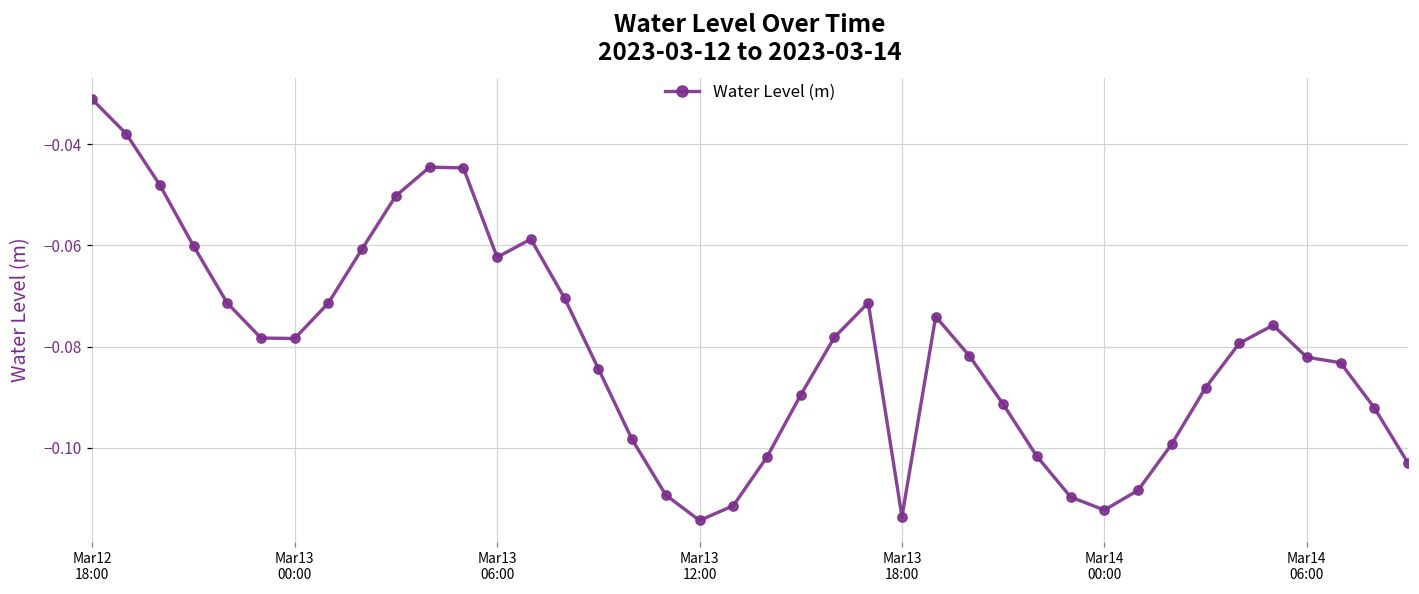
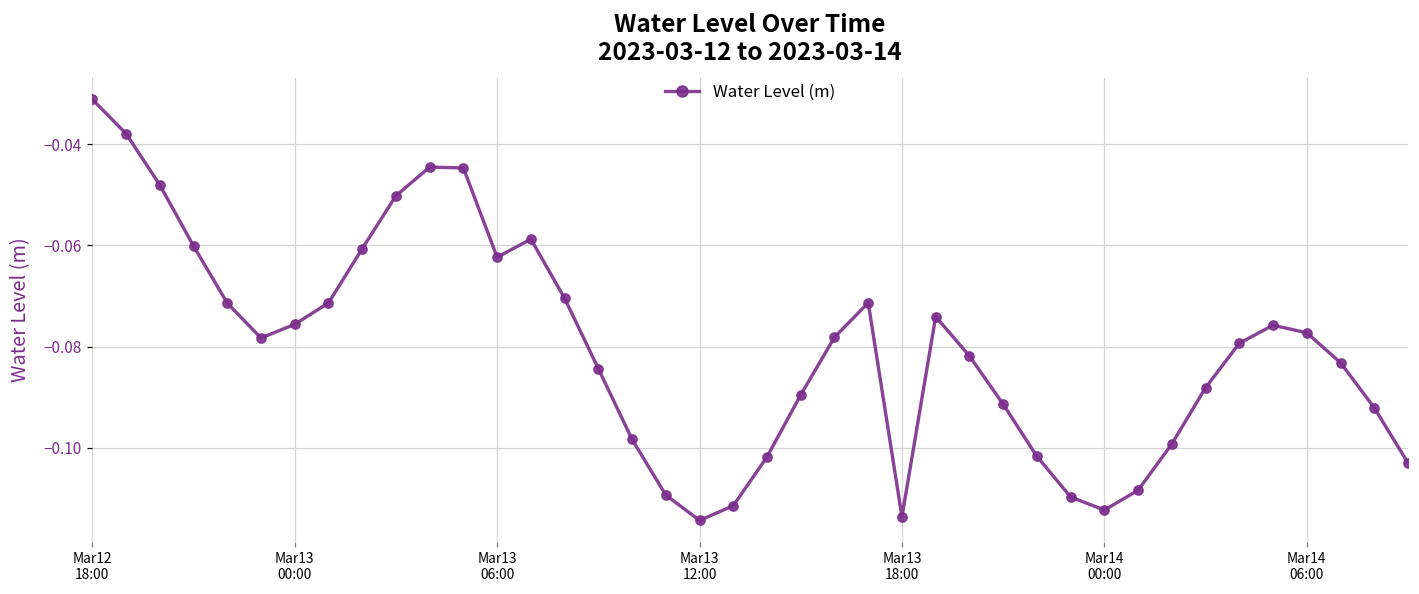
Mar13 00:00: -0.078 -> -0.076
Mar14 06:00: -0.082 -> -0.077
